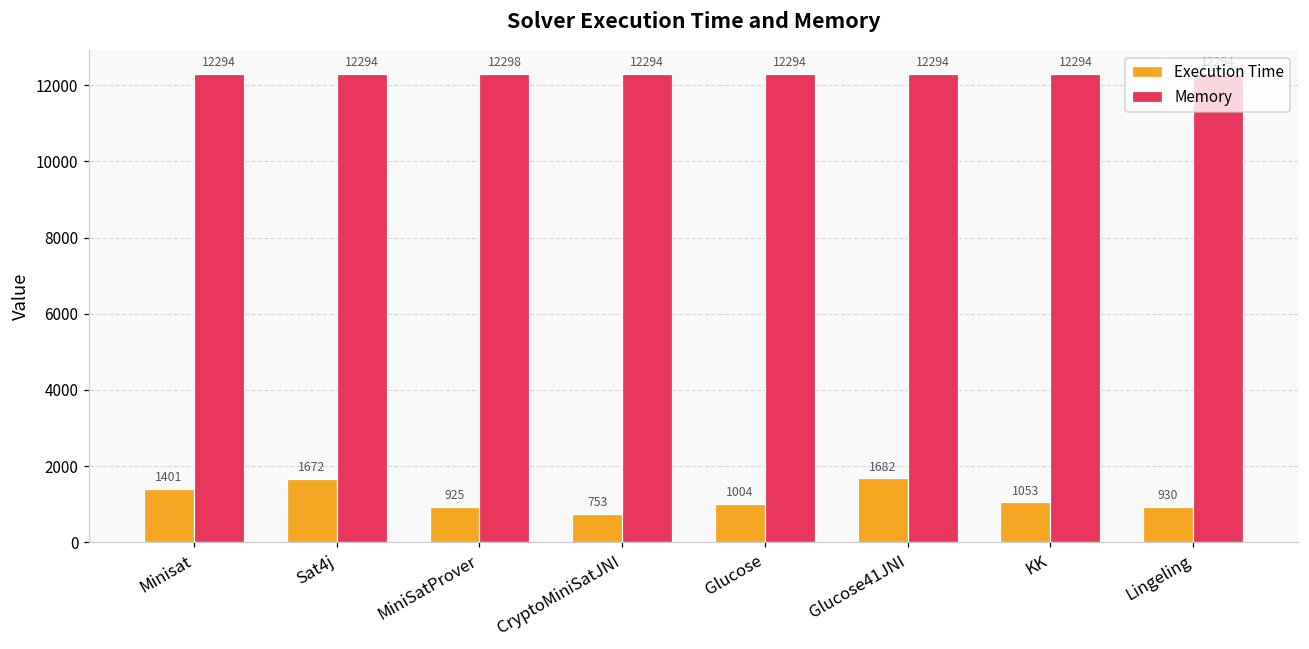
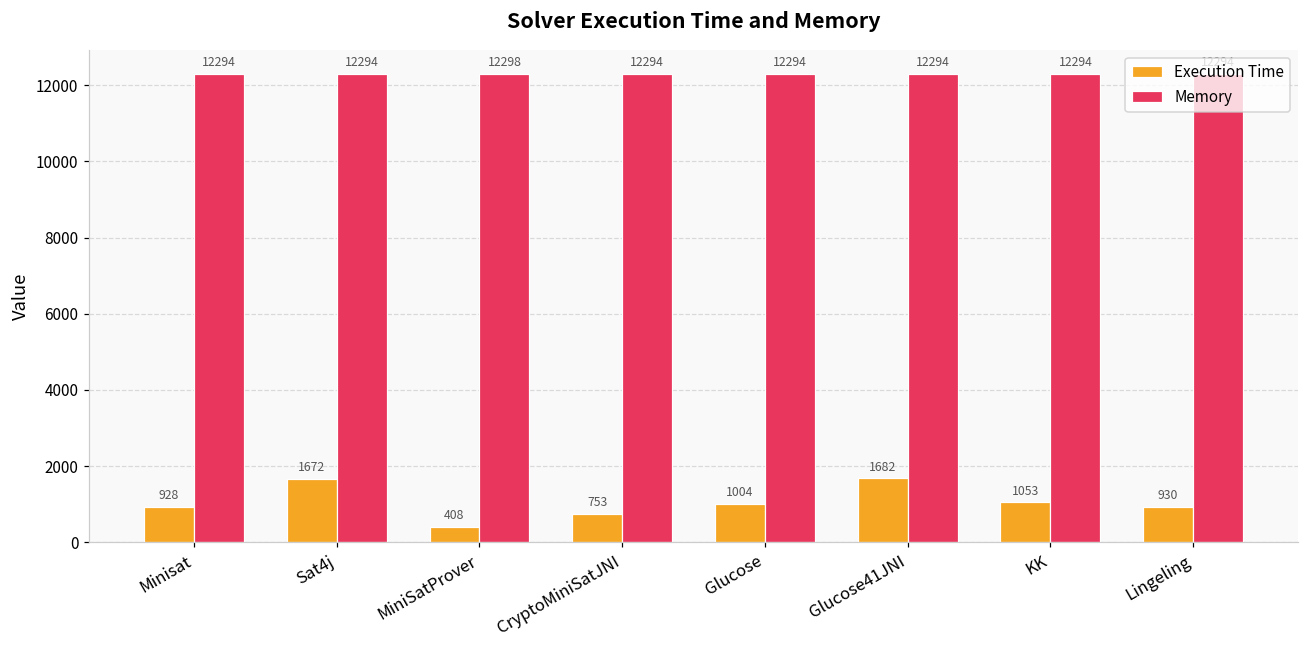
Execution Time, Minisat: 1401 -> 928
Execution Time, MiniSatProver: 925 -> 408
